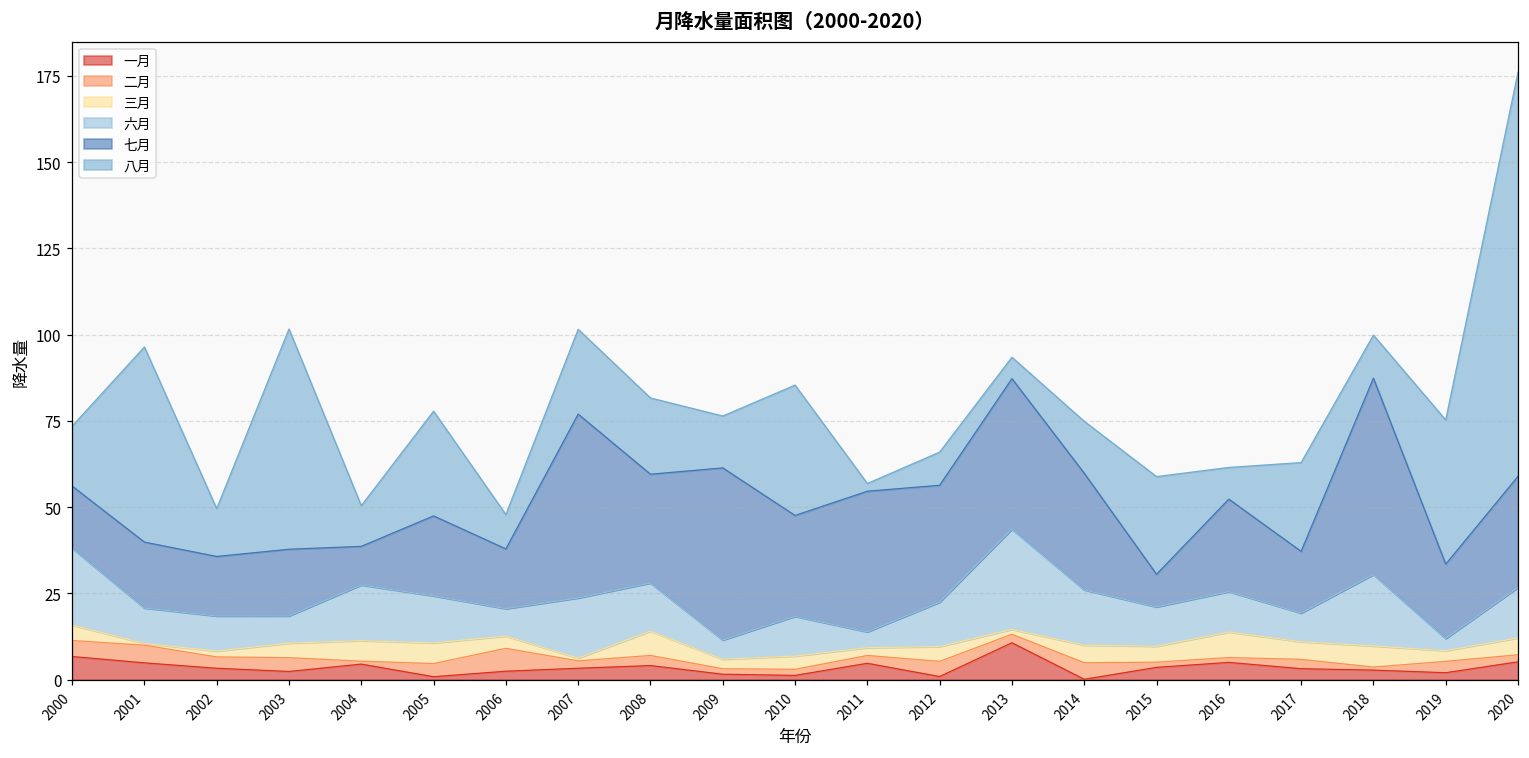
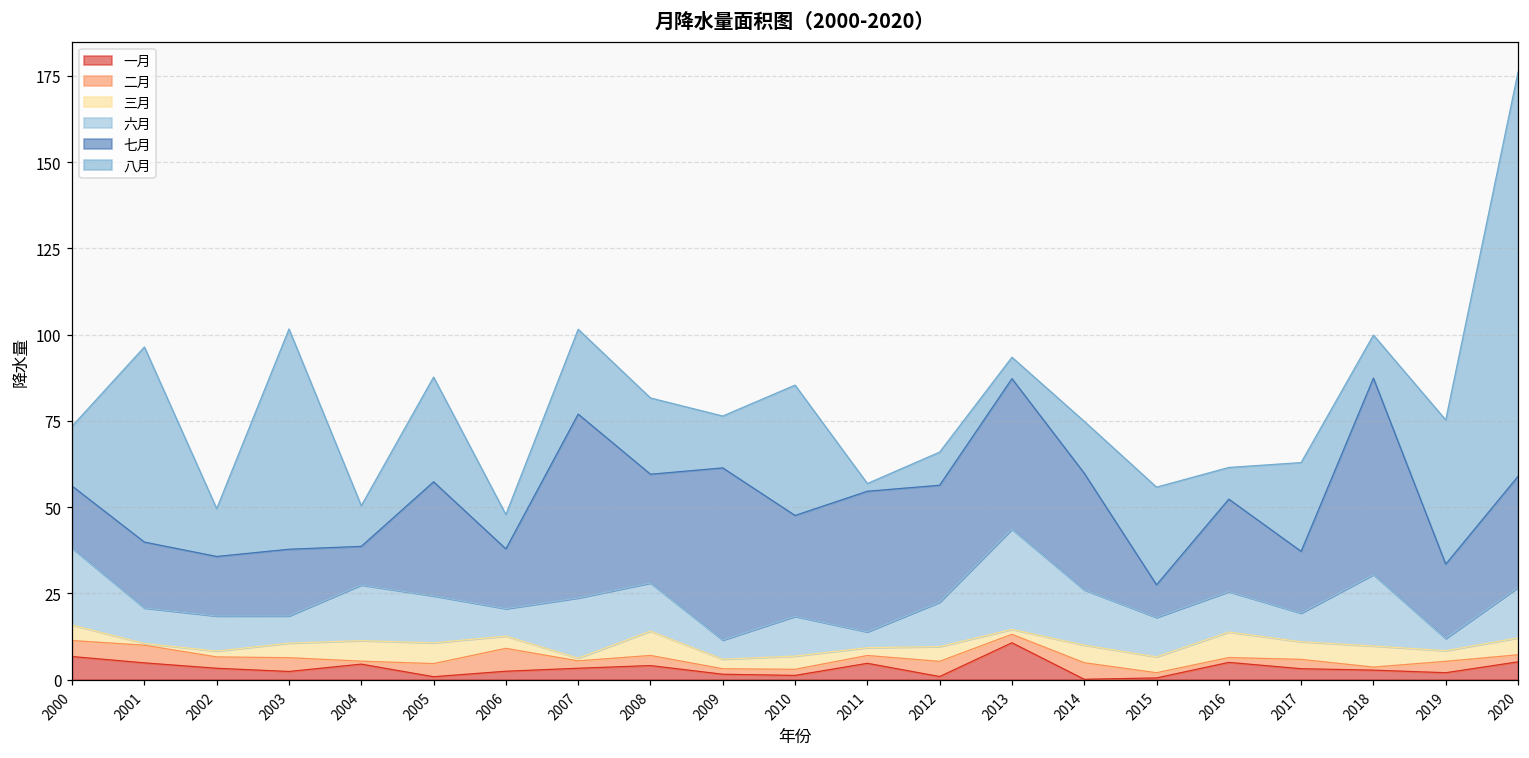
七月, 2005: 23 -> 33
一月, 2015: 4 -> 0
